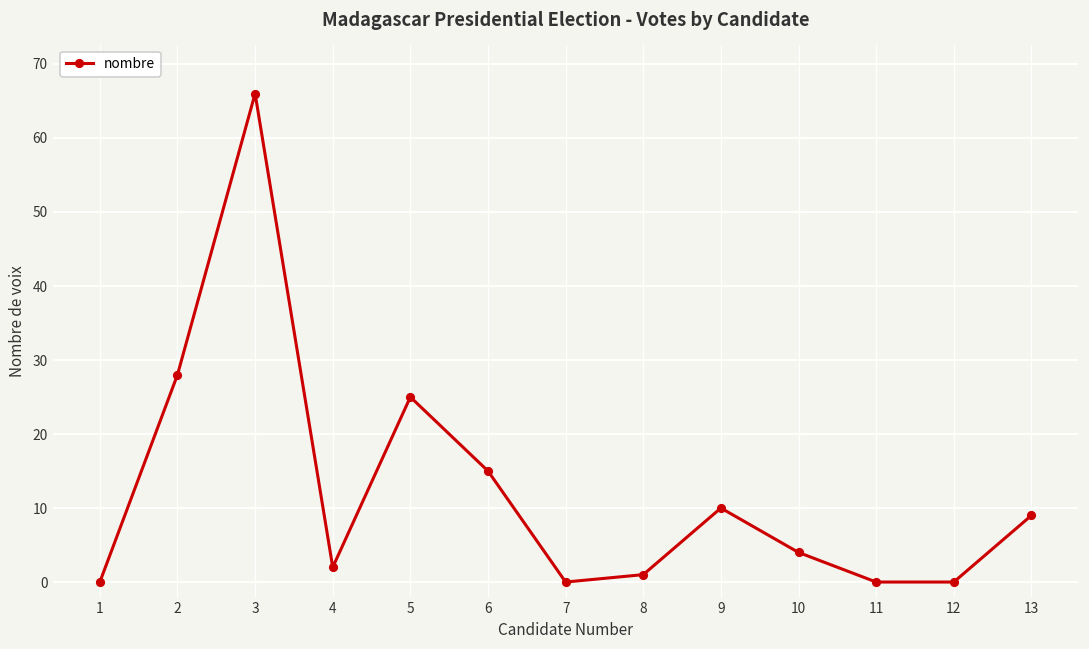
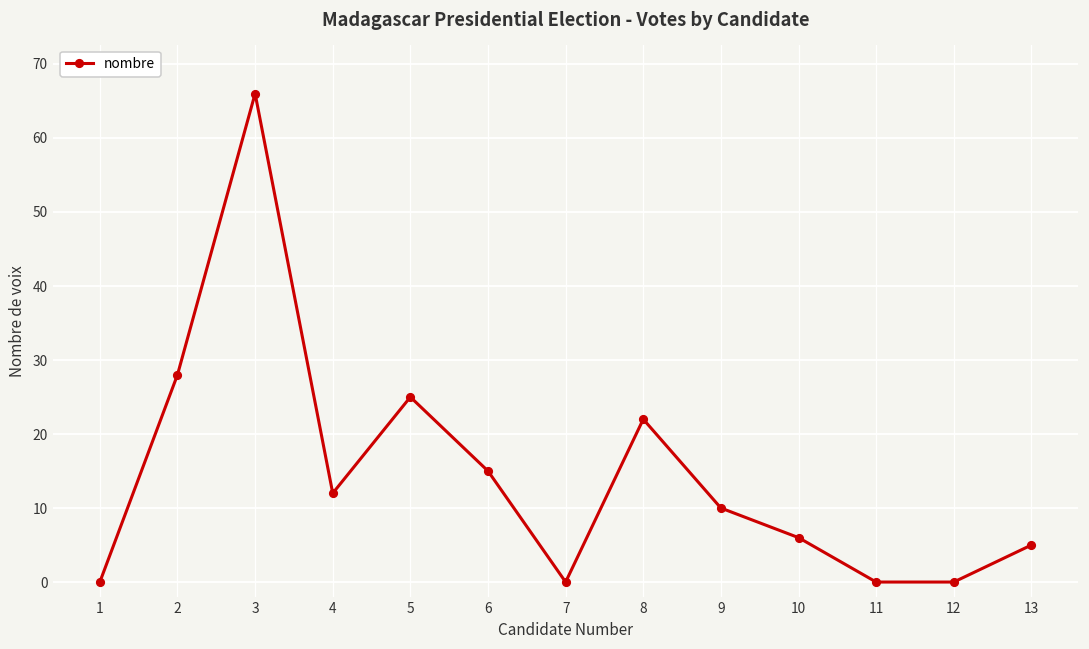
4: 2 -> 12
8: 1 -> 22
10: 4 -> 6
13: 9 -> 5
